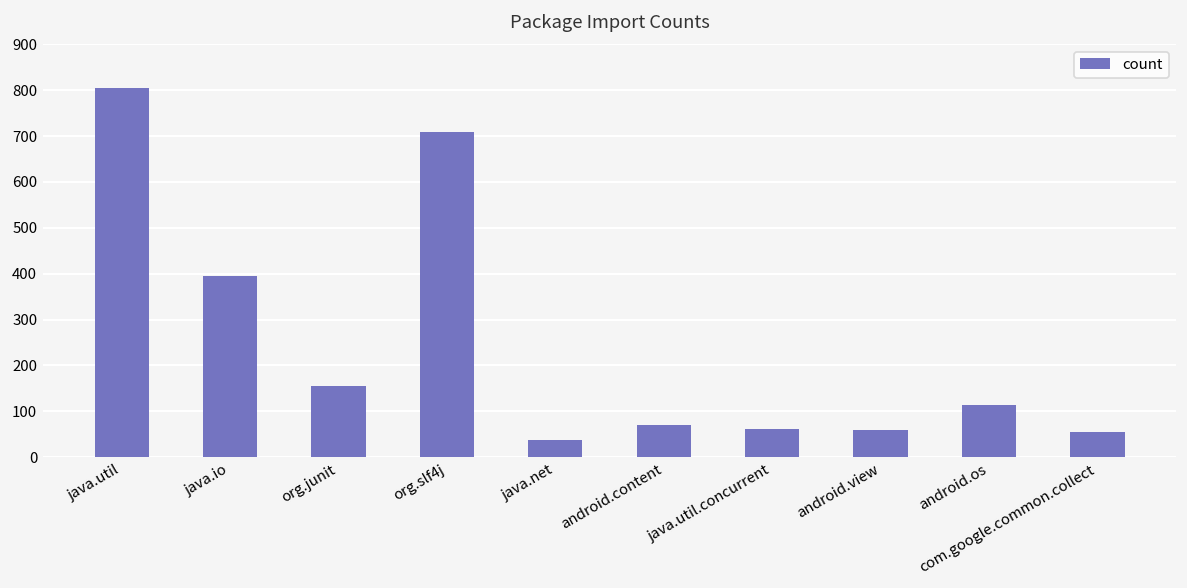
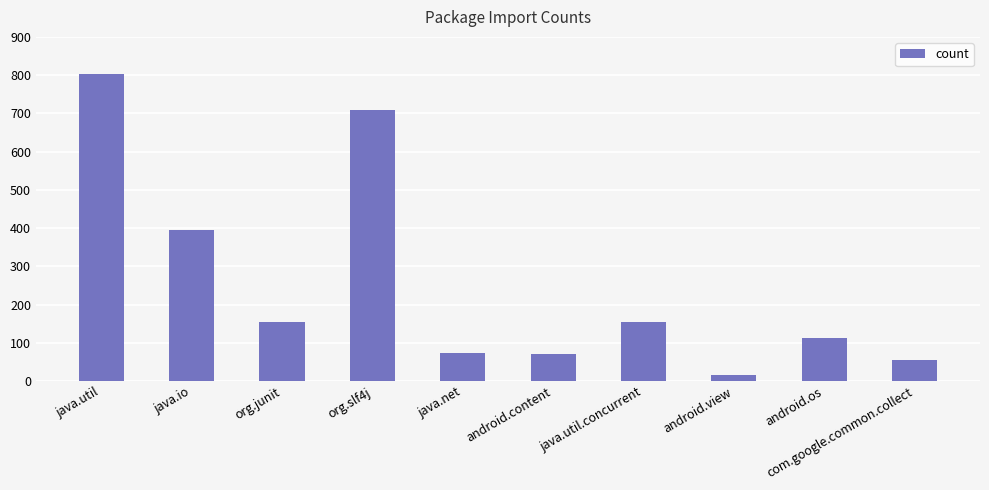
java.net: 40 -> 70
java.util.concurrent: 60 -> 160
android.view: 60 -> 20
